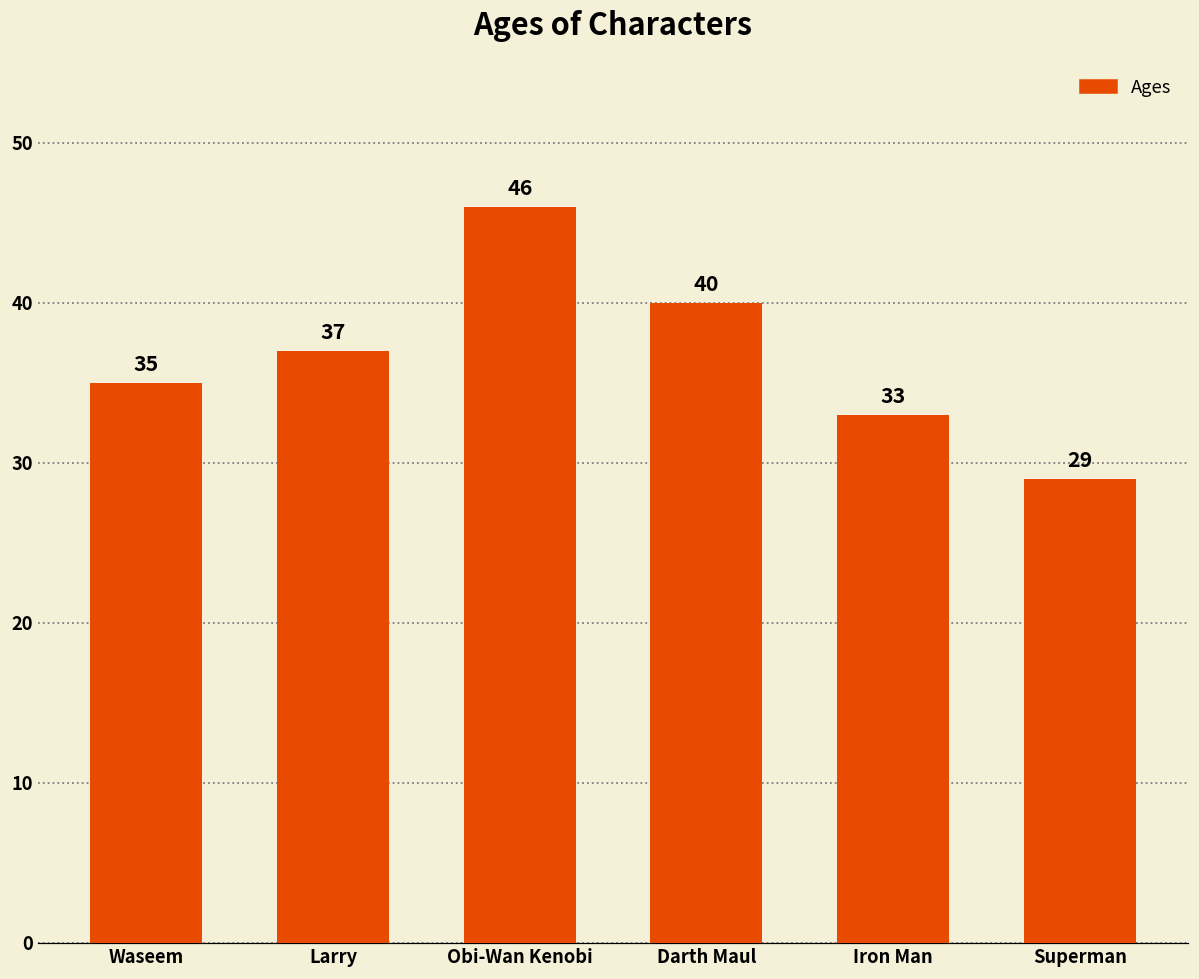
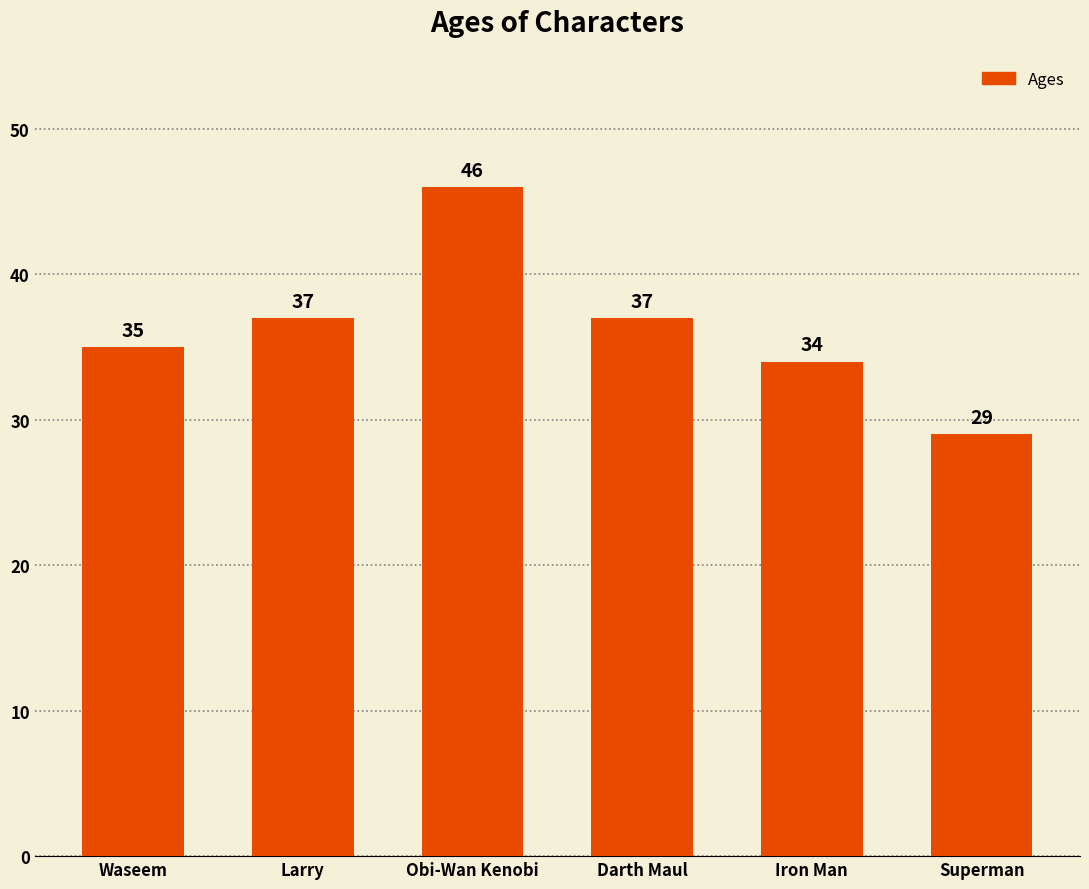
Darth Maul: 40 -> 37
Iron Man: 33 -> 34
